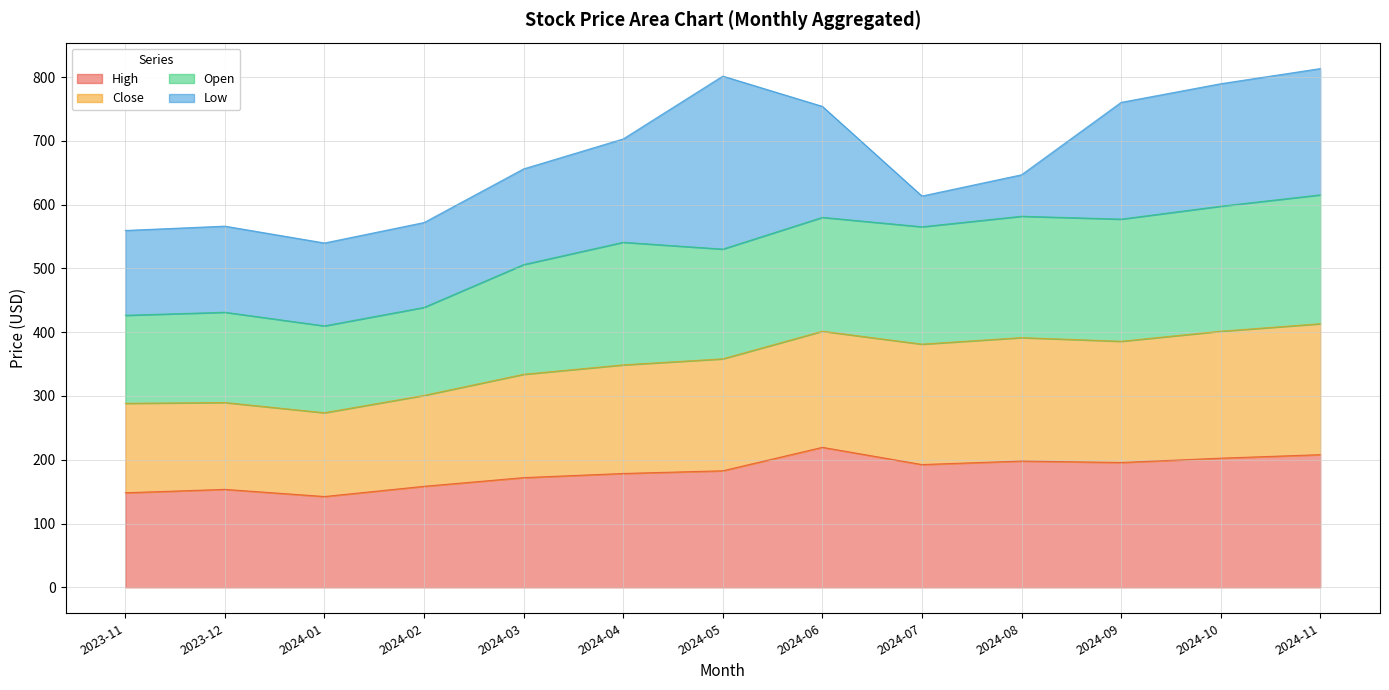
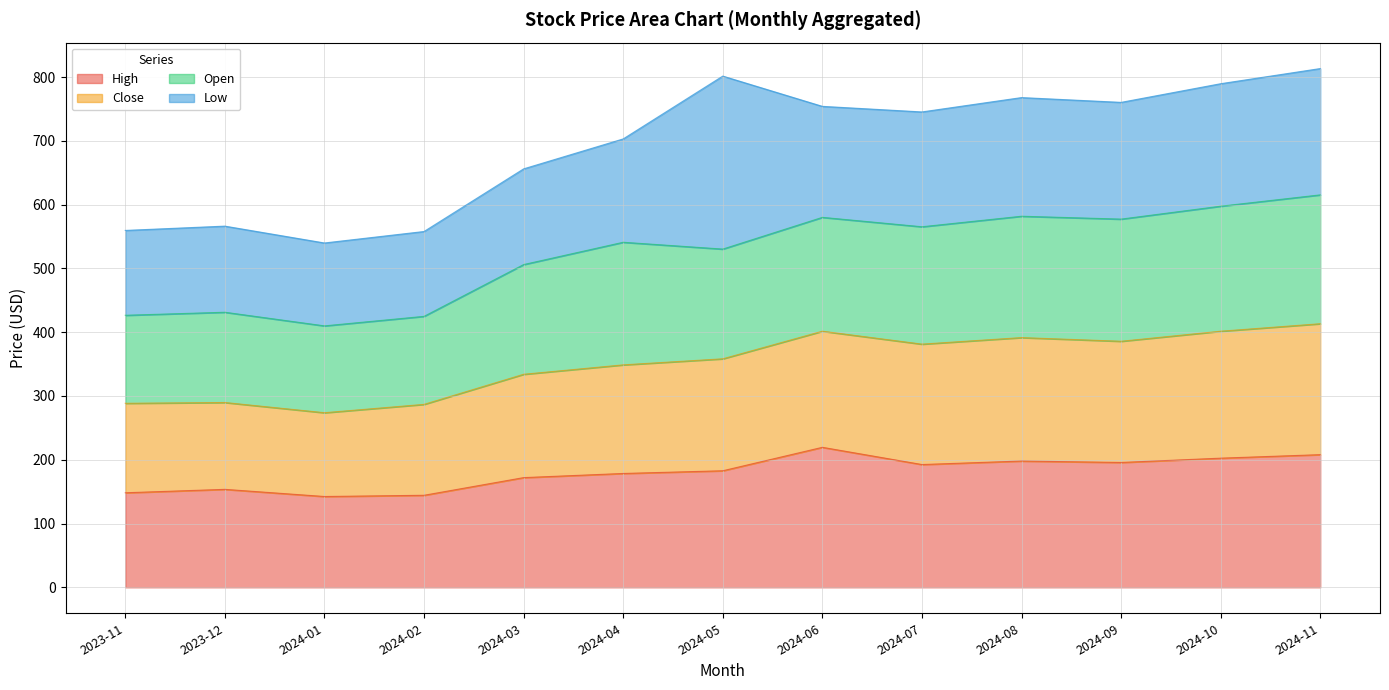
High, 2024-02: 160 -> 140
Low, 2024-07: 50 -> 180
Low, 2024-08: 70 -> 190
